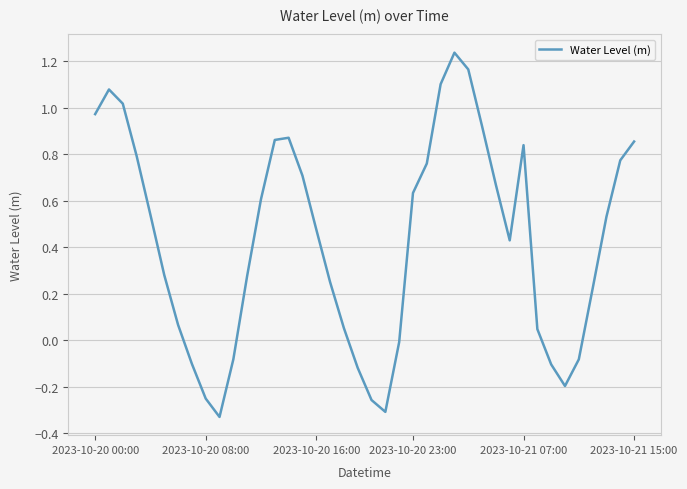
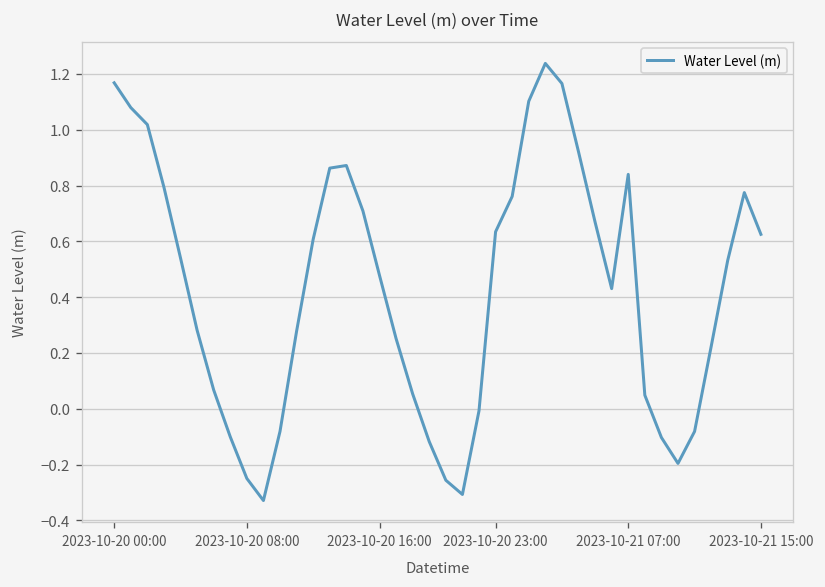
2023-10-20 00:00: 0.97 -> 1.17
2023-10-21 15:00: 0.86 -> 0.63
